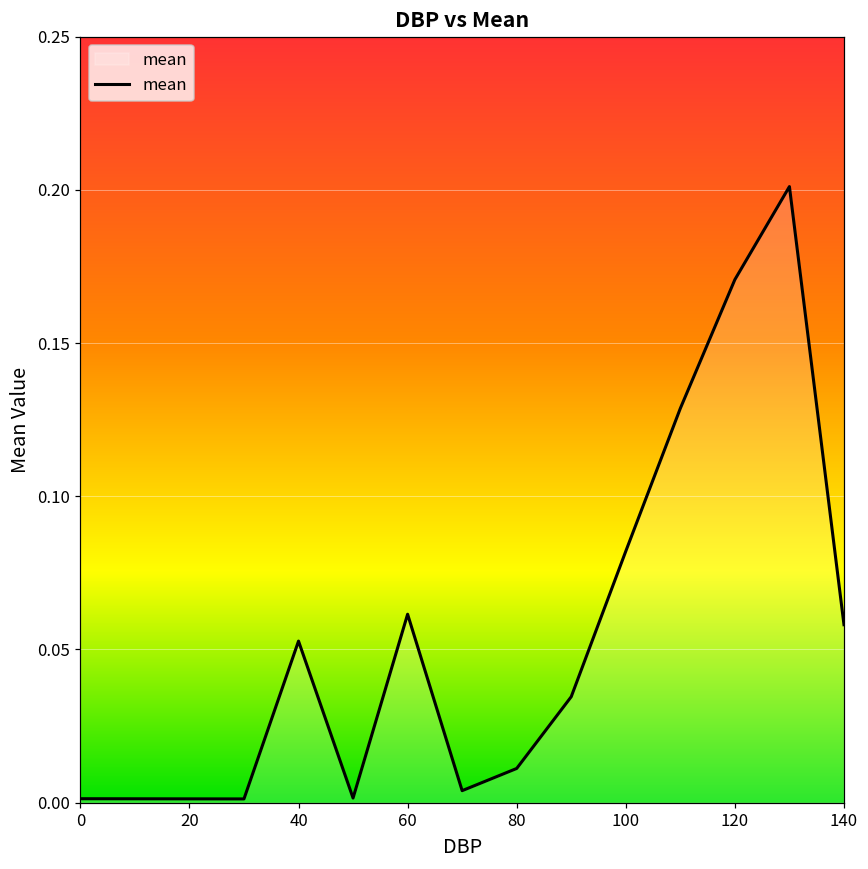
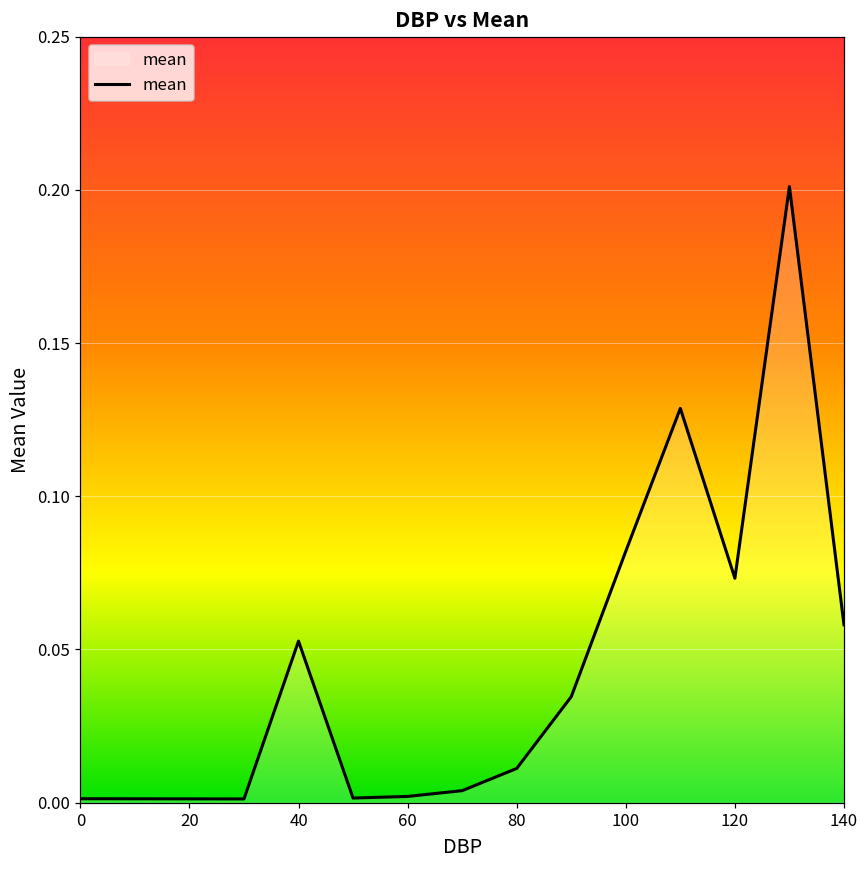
60: 0.062 -> 0.002
120: 0.171 -> 0.073
